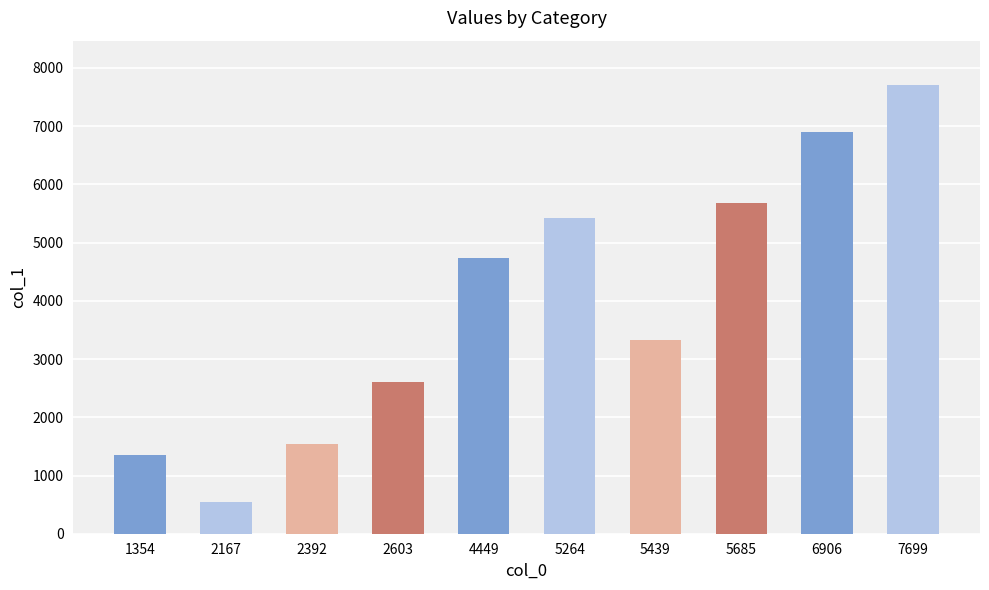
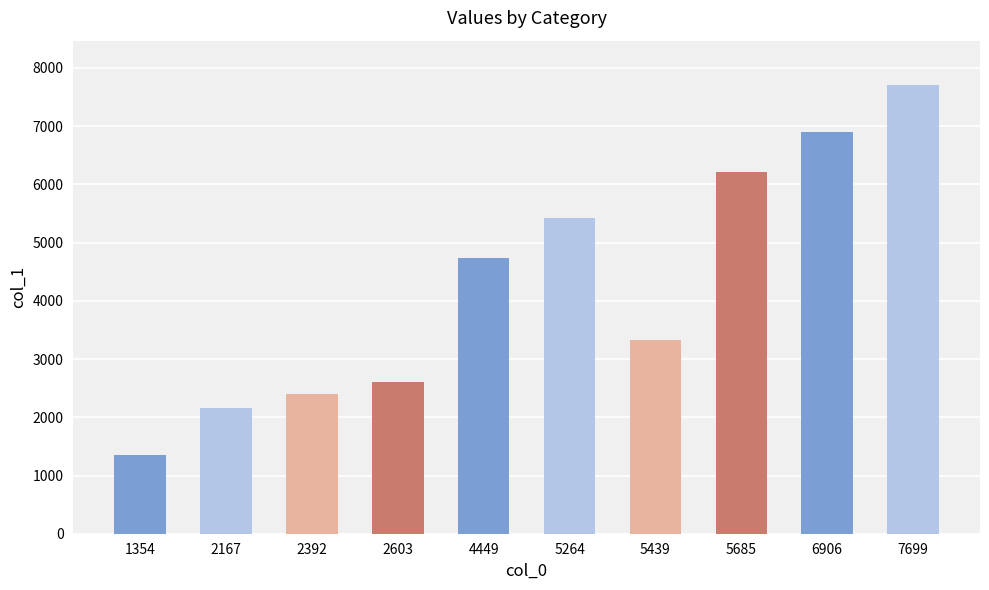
2167: 500 -> 2200
2392: 1500 -> 2400
5685: 5700 -> 6200
